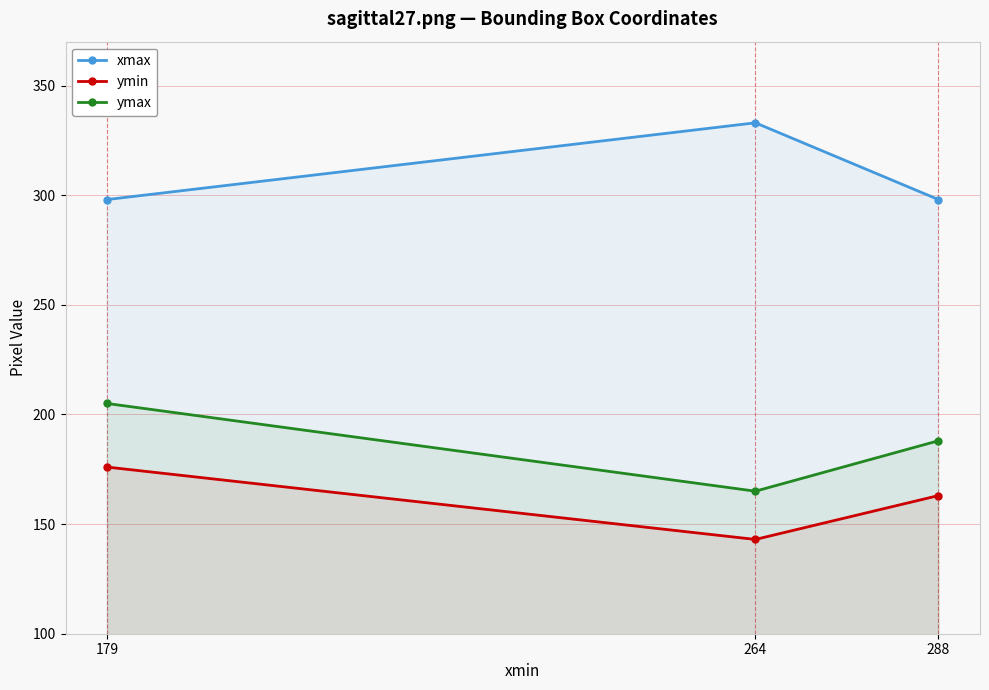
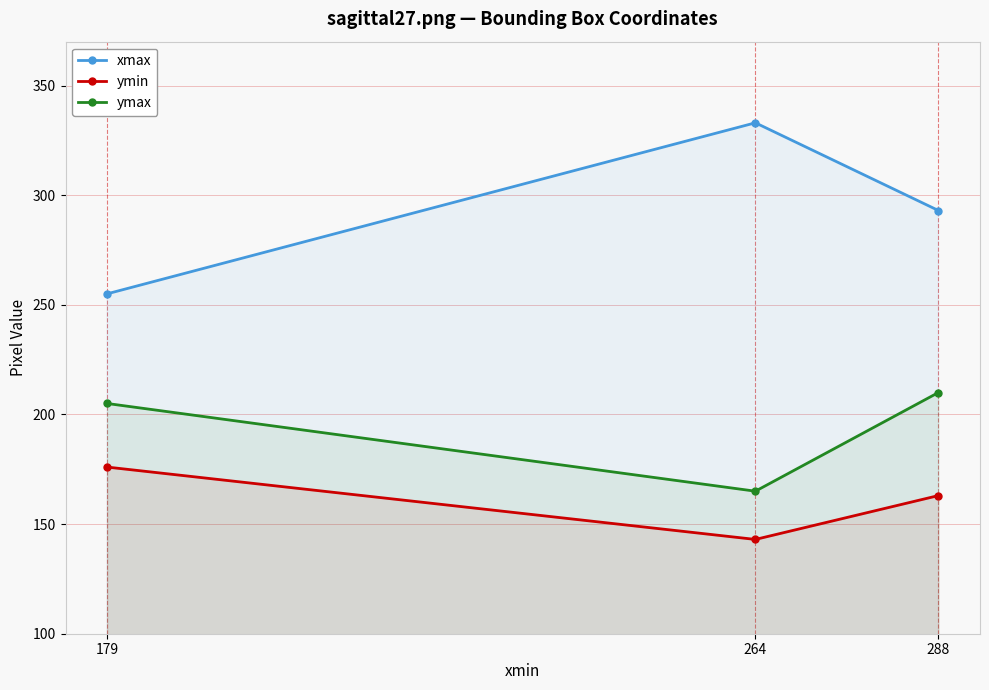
xmax, 179: 298 -> 255
xmax, 288: 298 -> 293
ymax, 288: 188 -> 210
